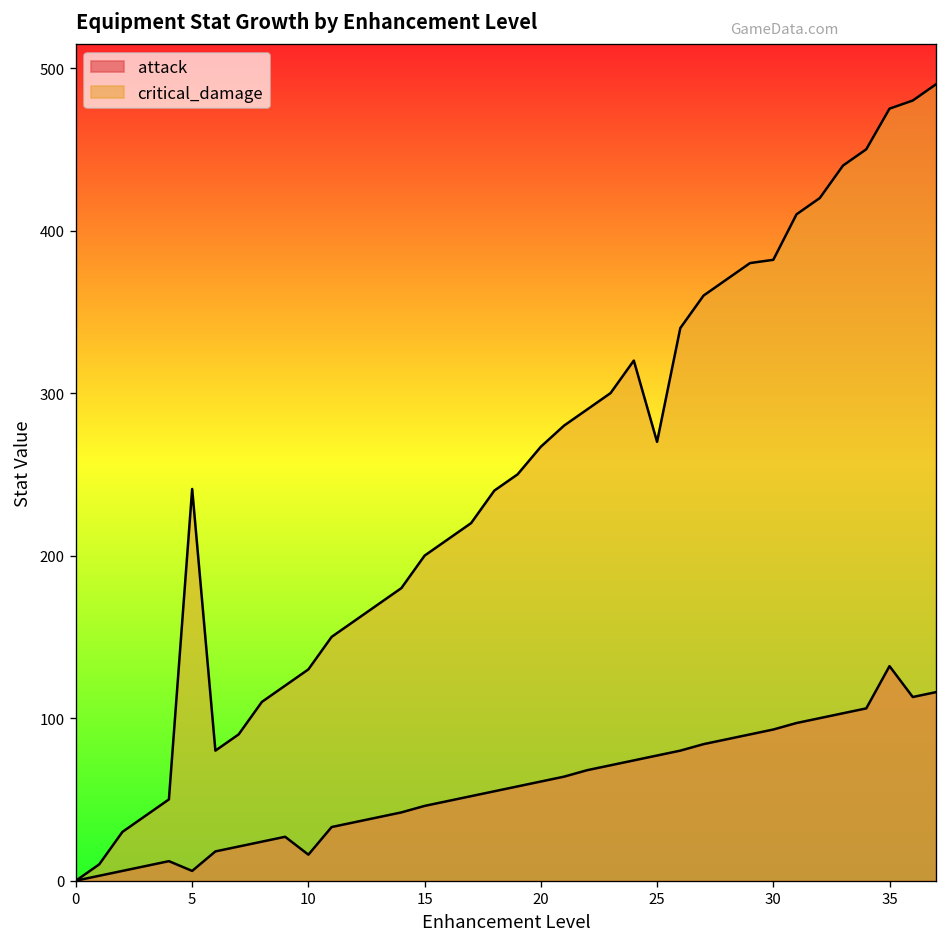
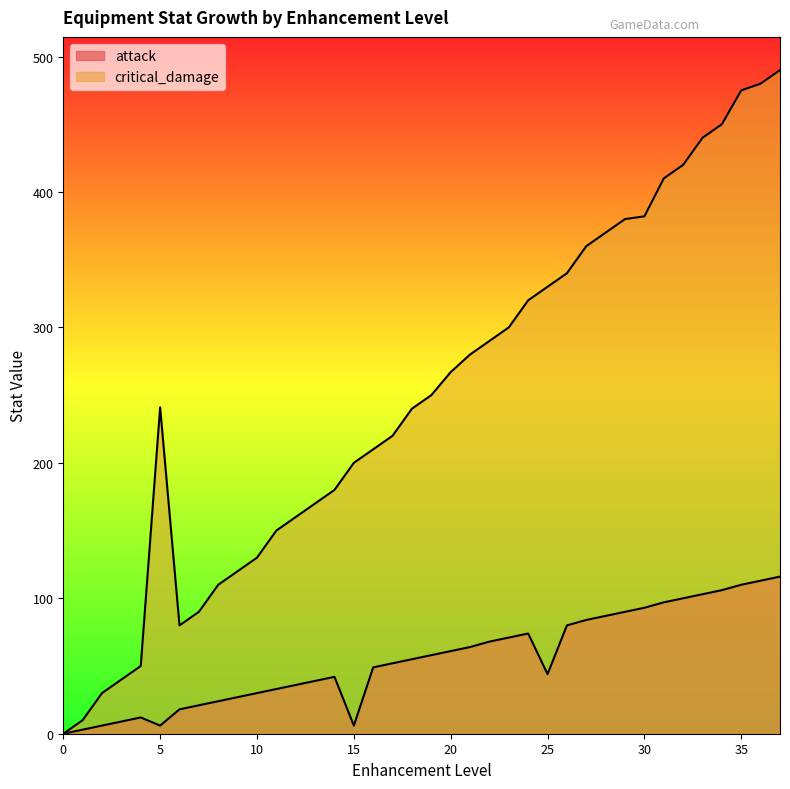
attack, 10: 16 -> 30
attack, 15: 46 -> 6
attack, 25: 77 -> 44
critical_damage, 25: 270 -> 330
attack, 35: 132 -> 110
